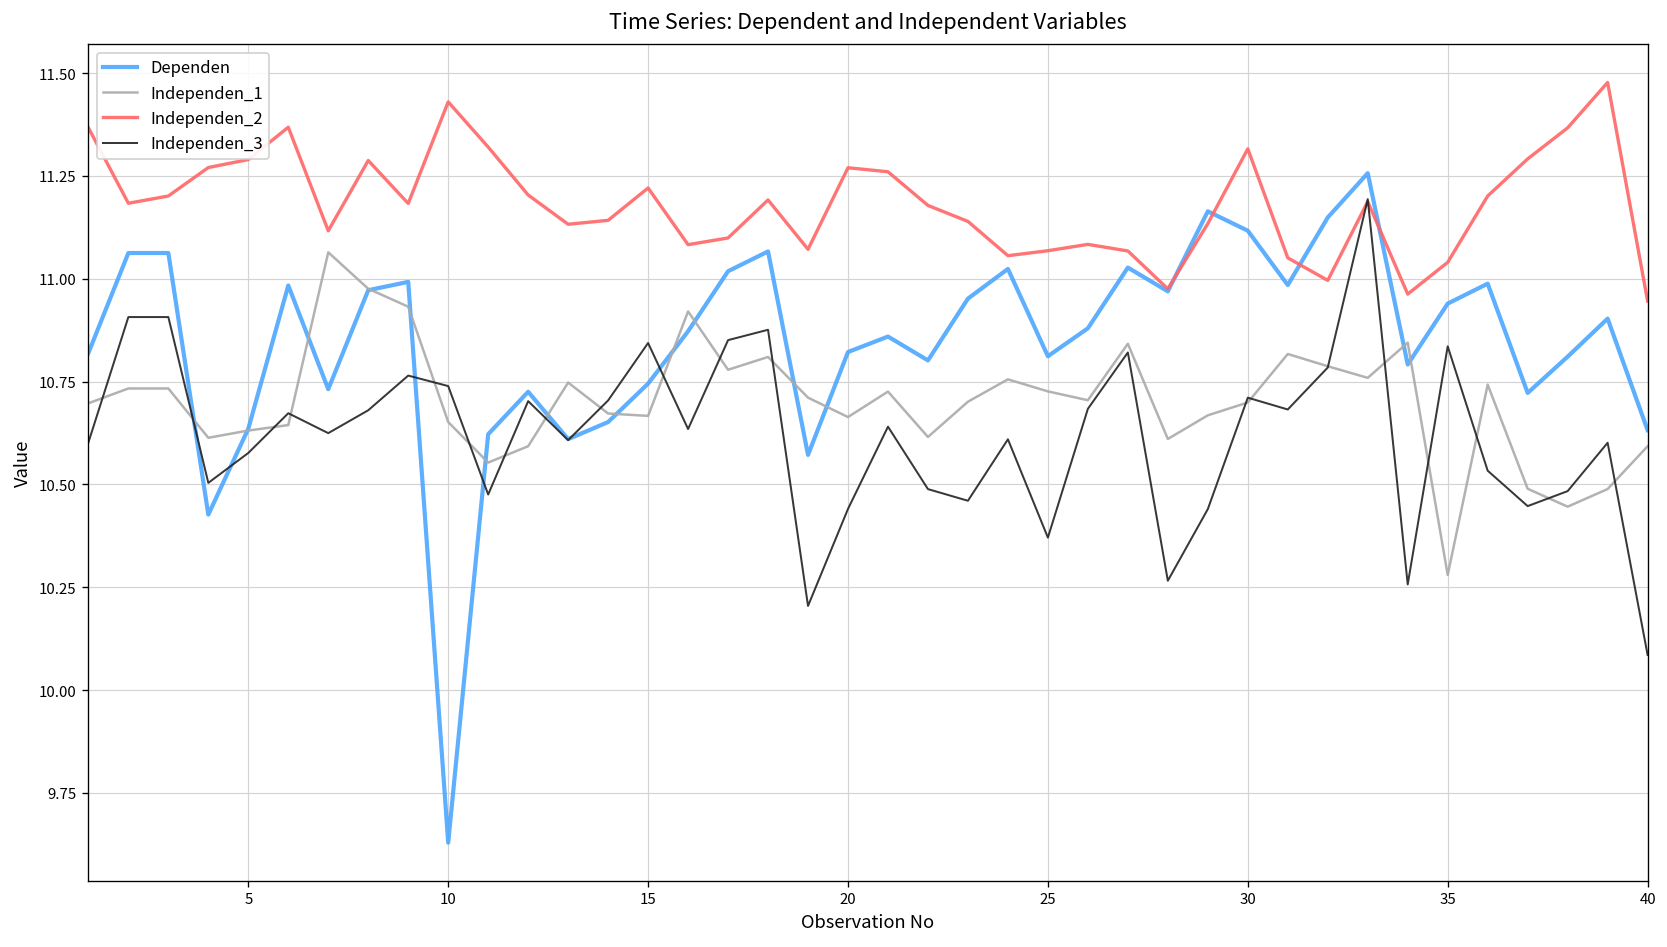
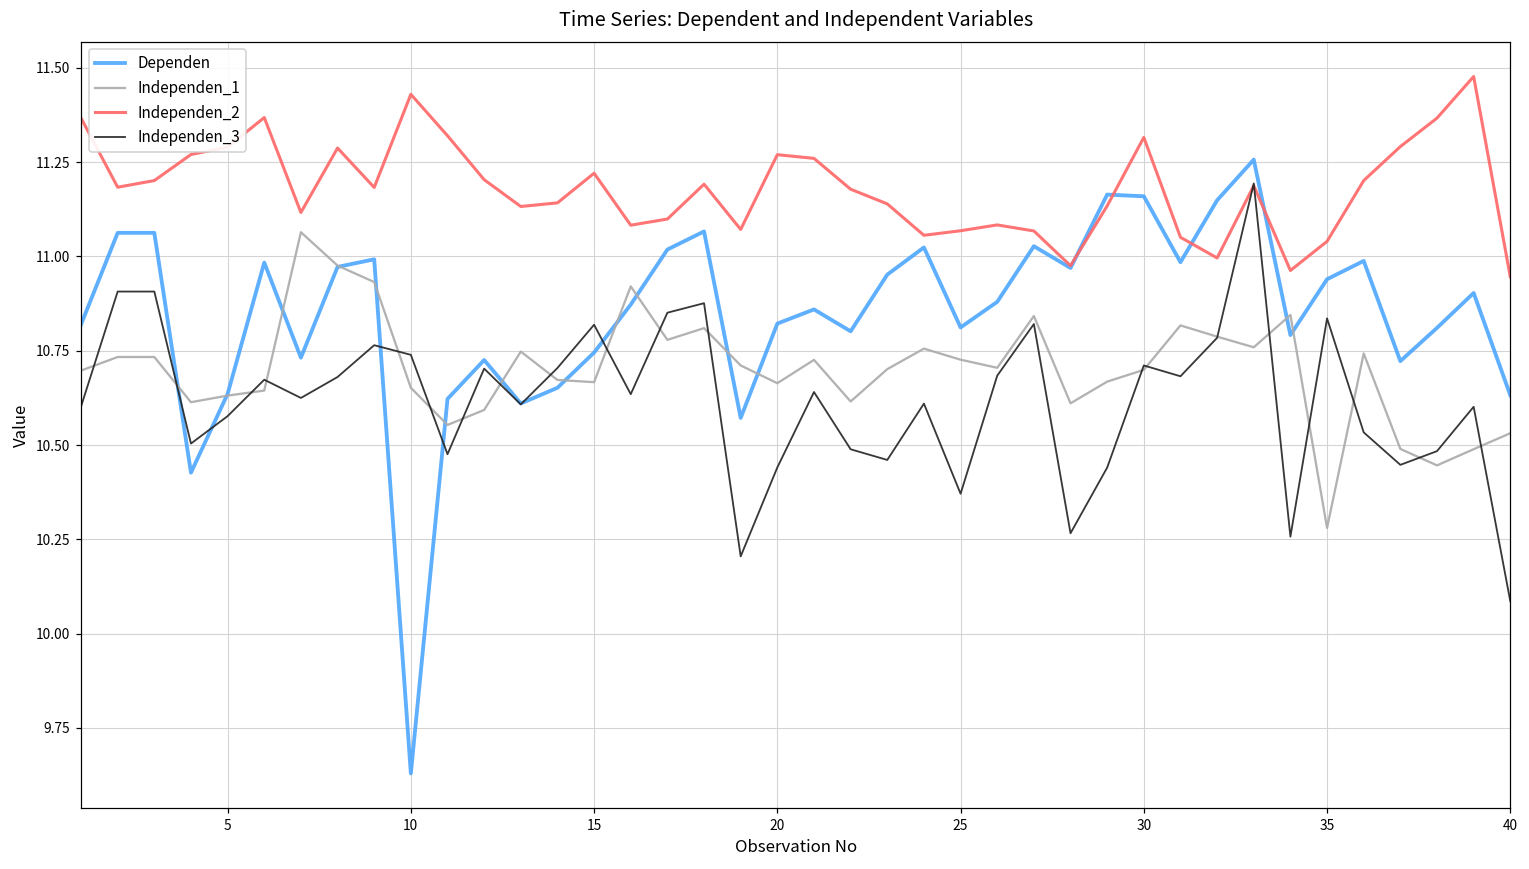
Independen_3, 15: 10.84 -> 10.82
Dependen, 30: 11.12 -> 11.16
Independen_1, 40: 10.59 -> 10.53
